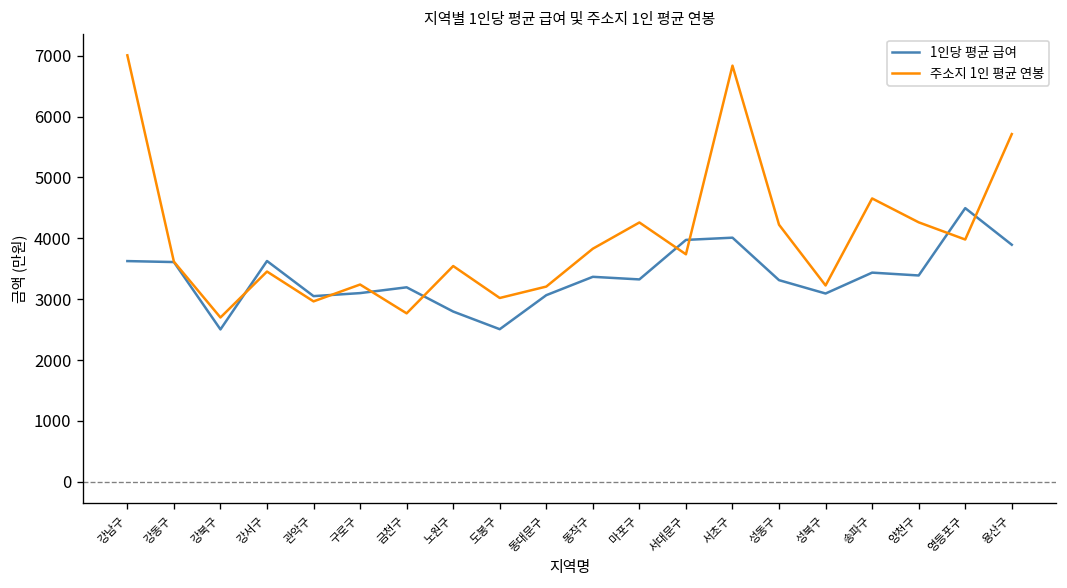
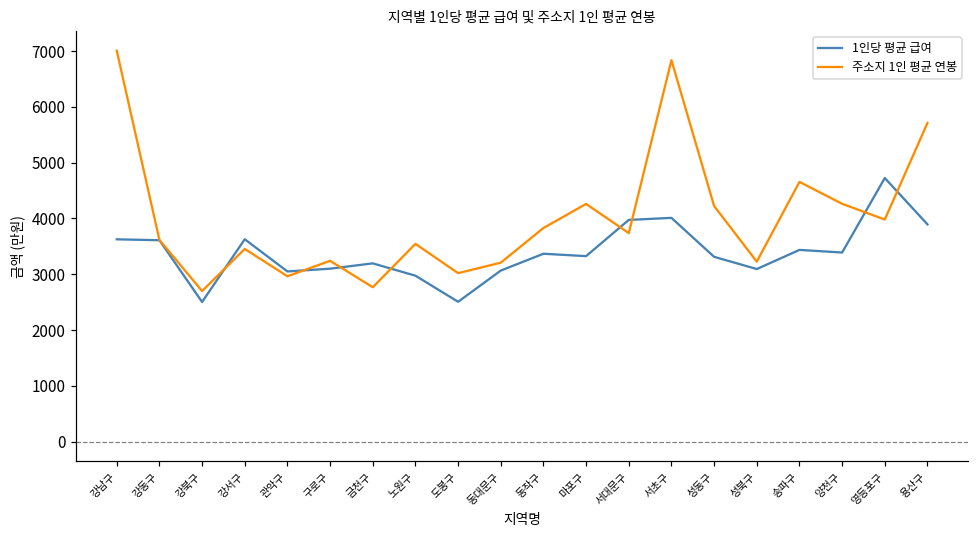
1인당 평균 급여, 노원구: 2800 -> 3000
1인당 평균 급여, 영등포구: 4500 -> 4700
